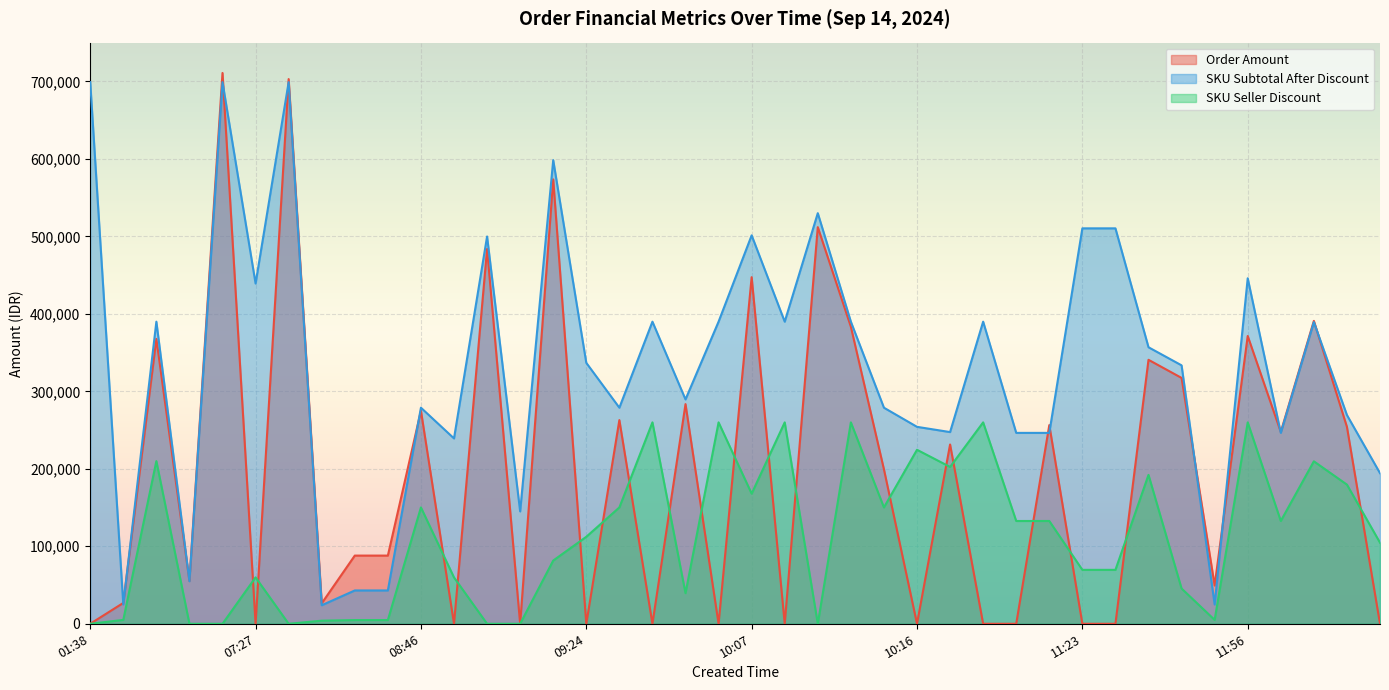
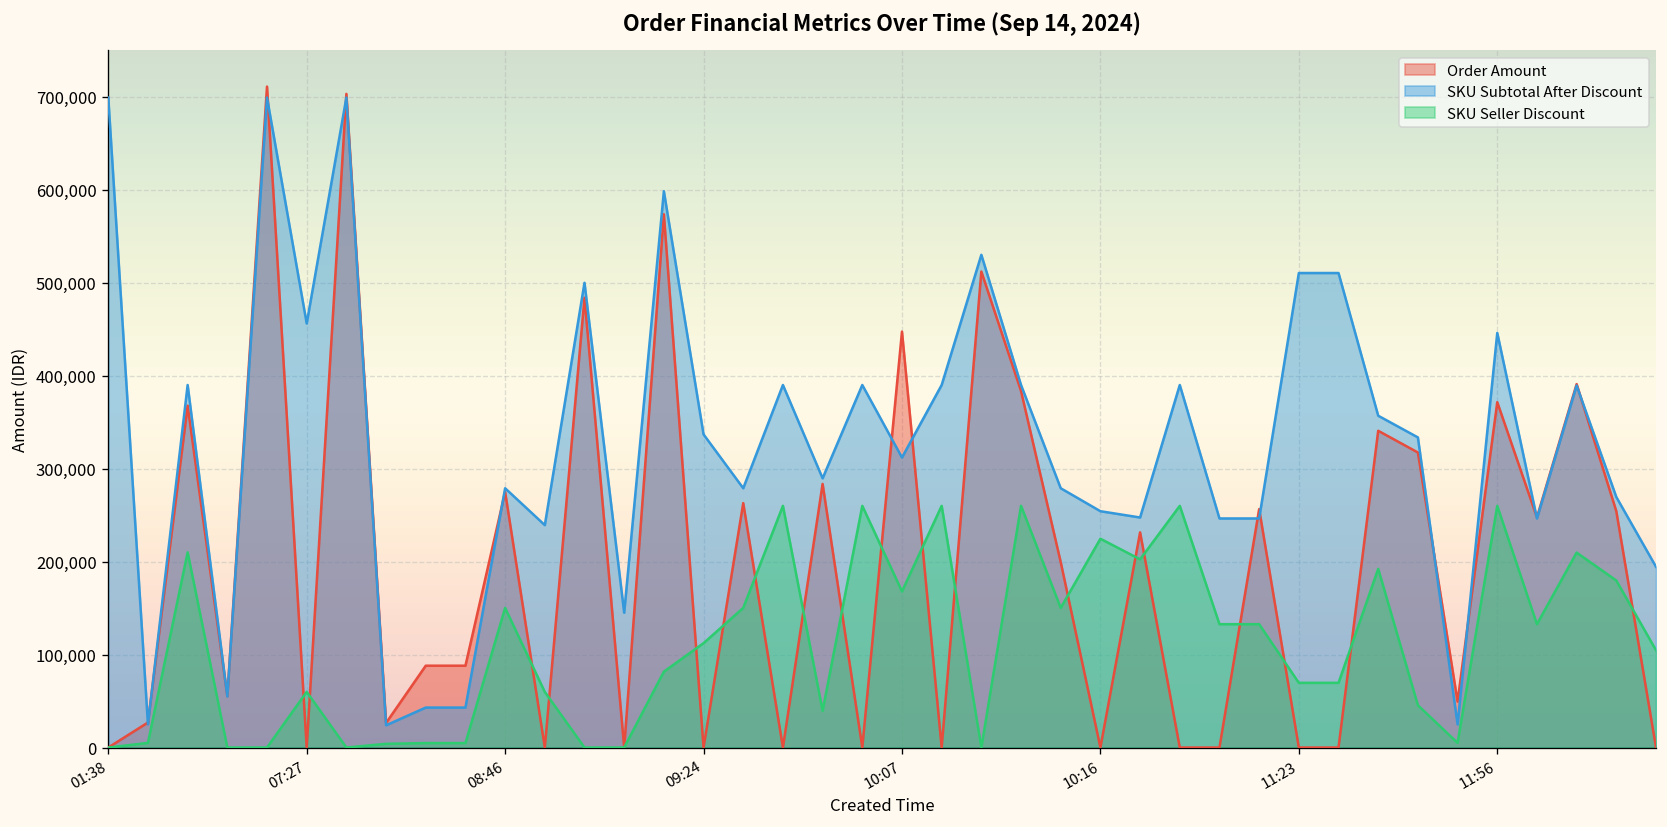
SKU Subtotal After Discount, 07:27: 440,000 -> 460,000
SKU Subtotal After Discount, 10:07: 500,000 -> 310,000
